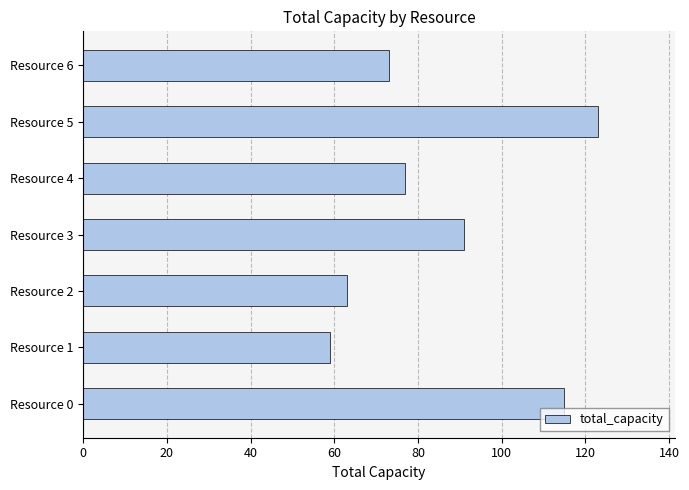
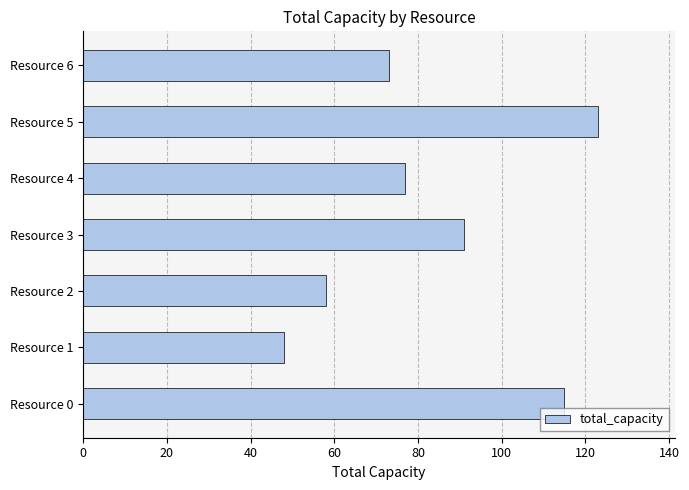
Resource 2: 63 -> 58
Resource 1: 59 -> 48
